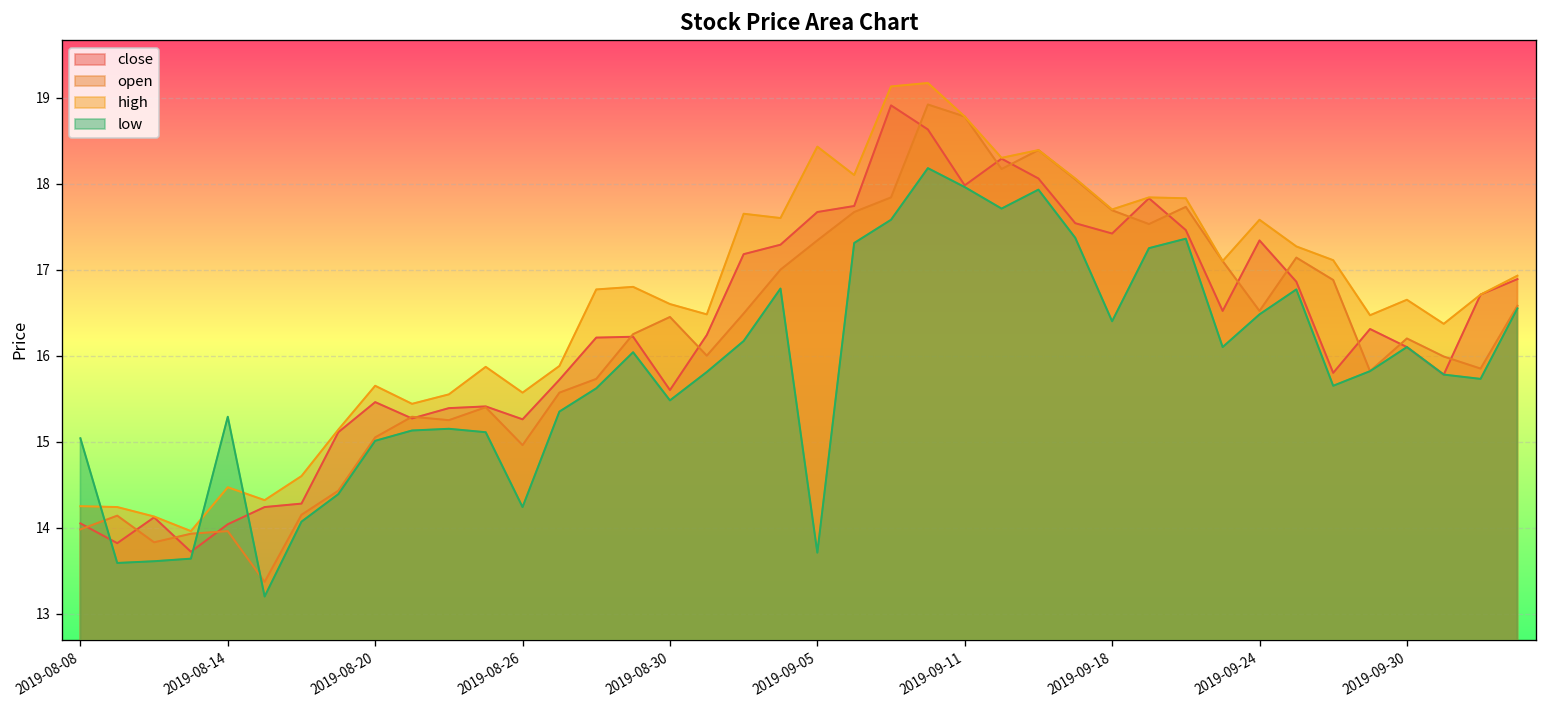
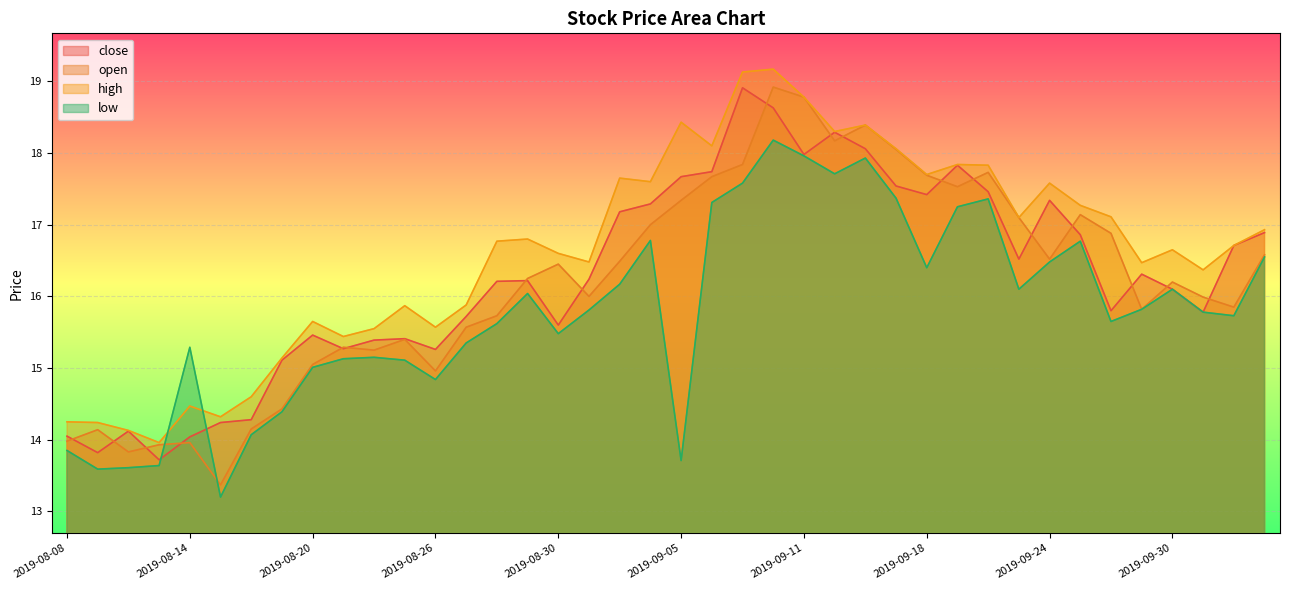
low, 2019-08-08: 15.0 -> 13.9
low, 2019-08-26: 14.2 -> 14.8
